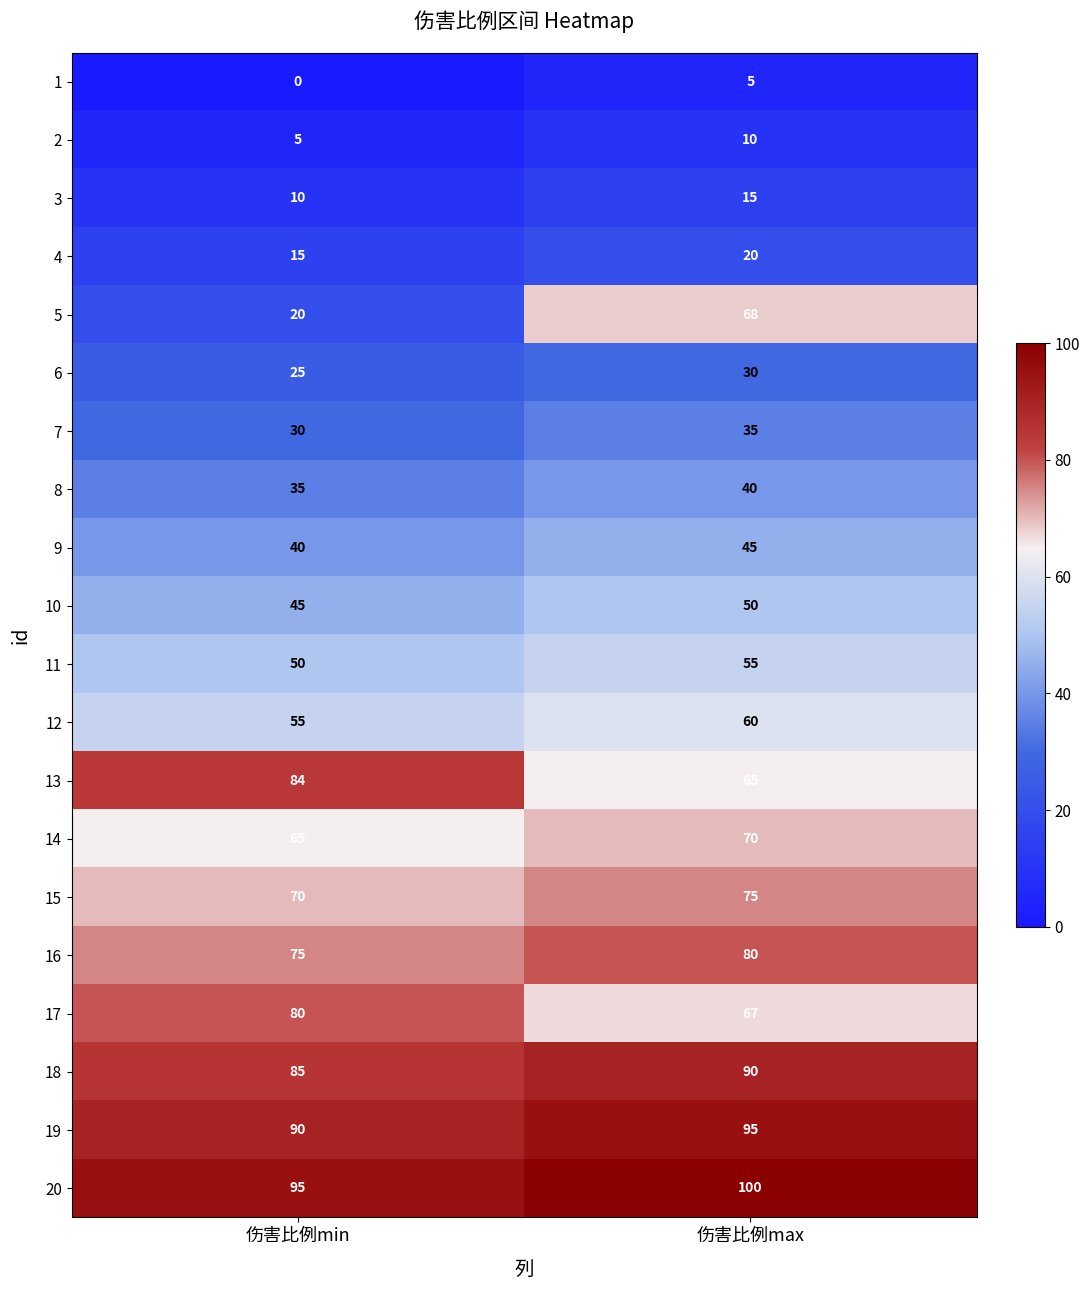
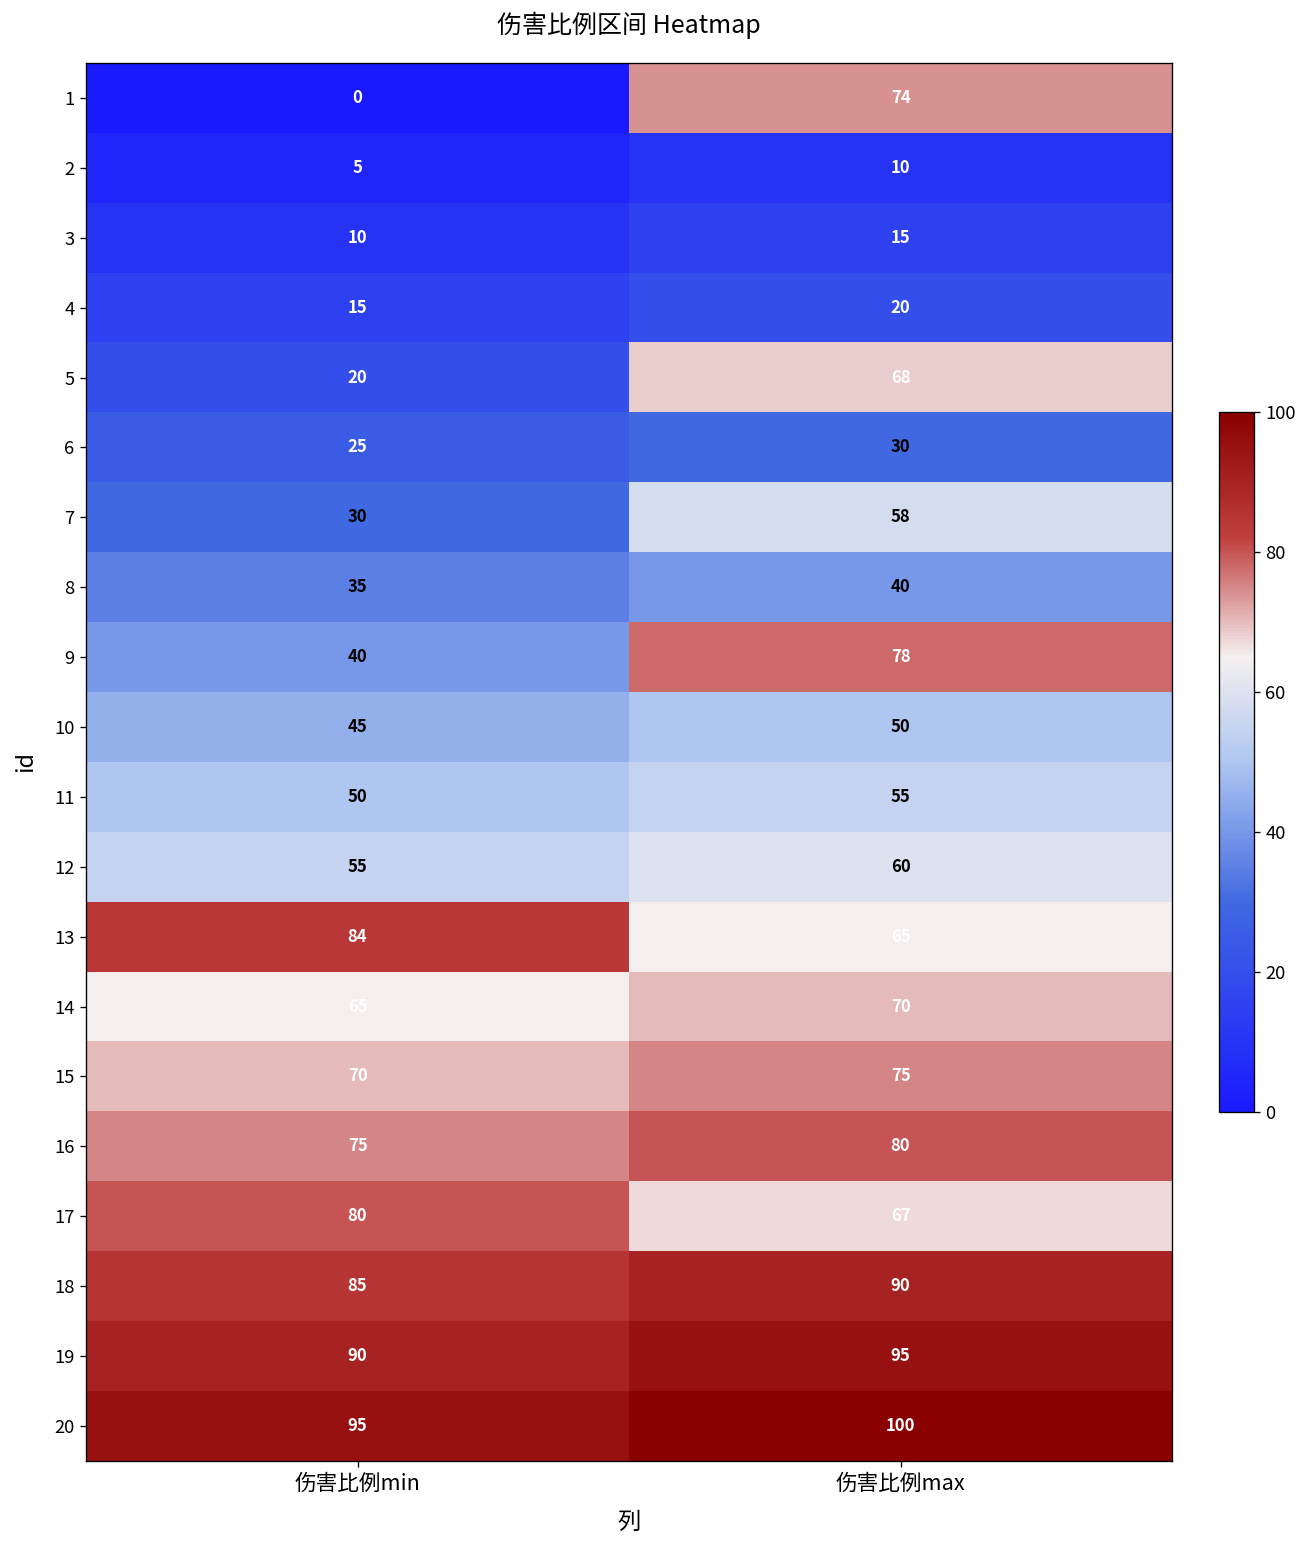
1, 伤害比例max: 5 -> 74
7, 伤害比例max: 35 -> 58
9, 伤害比例max: 45 -> 78
